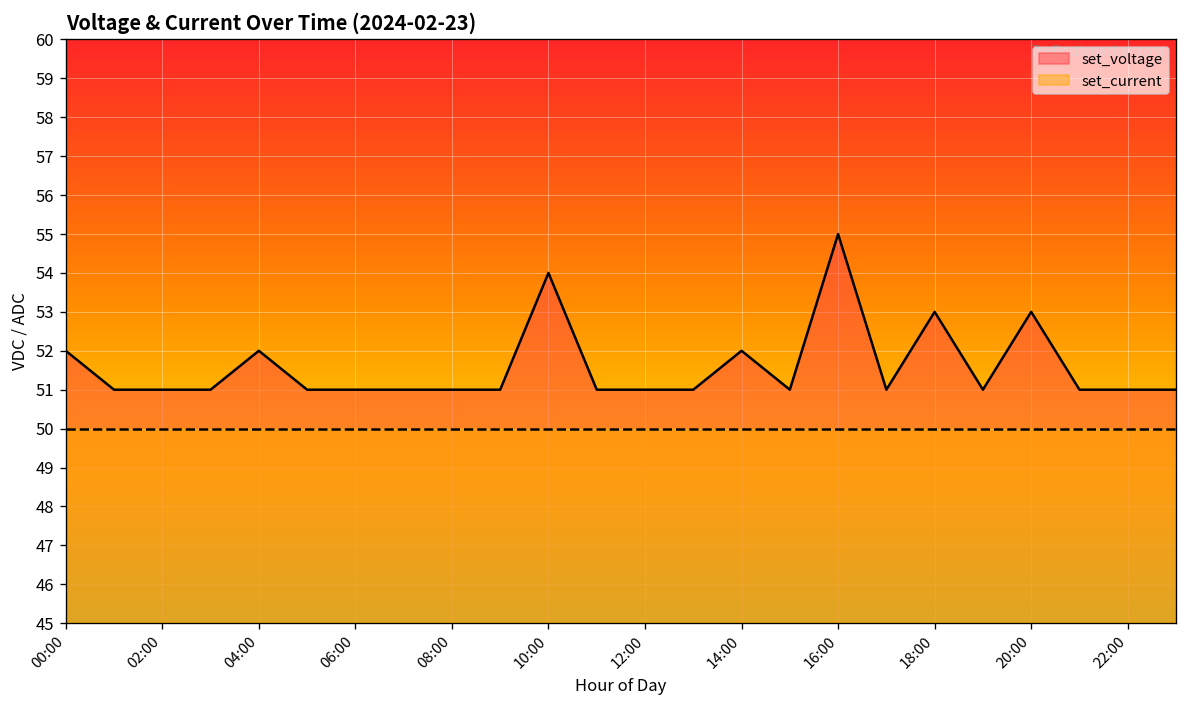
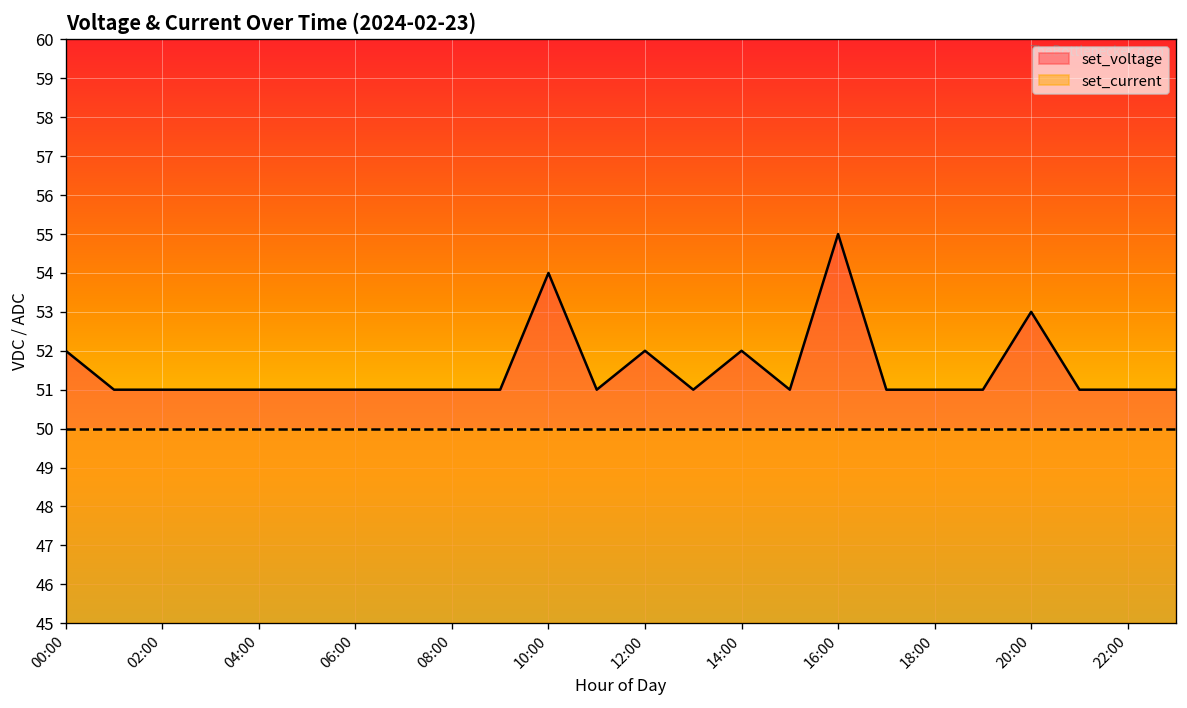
set_voltage, 04:00: 52 -> 51
set_voltage, 12:00: 51 -> 52
set_voltage, 18:00: 53 -> 51
